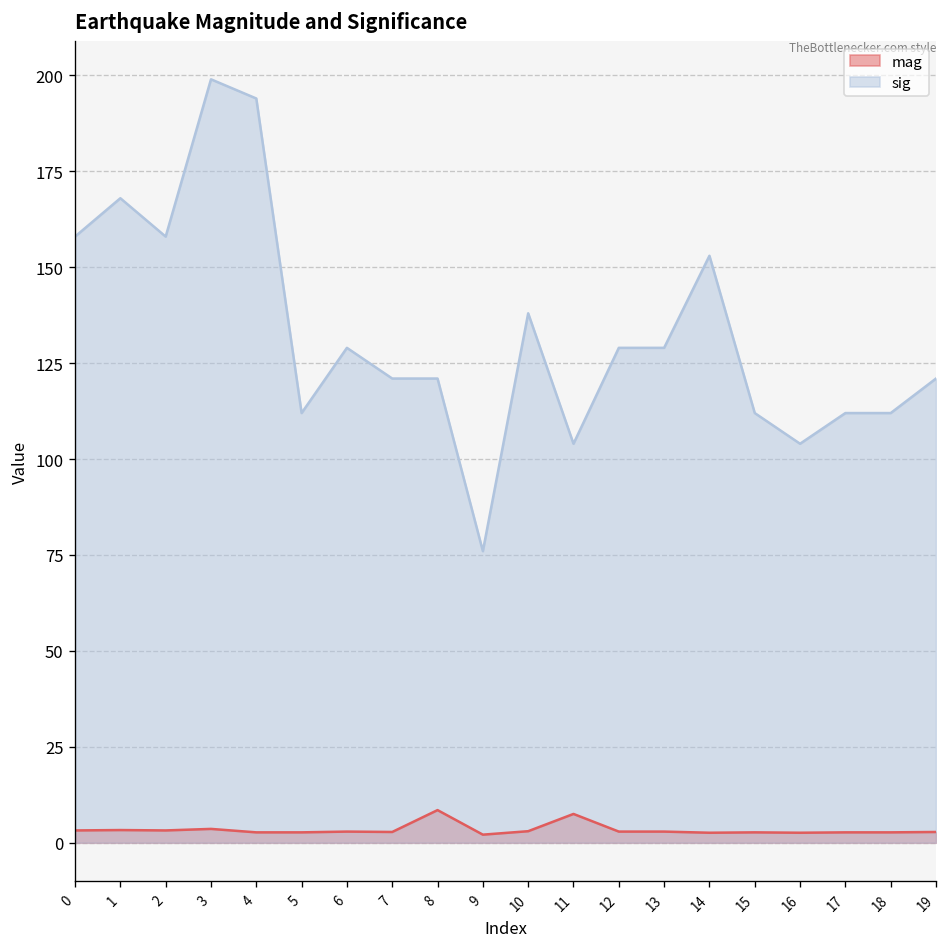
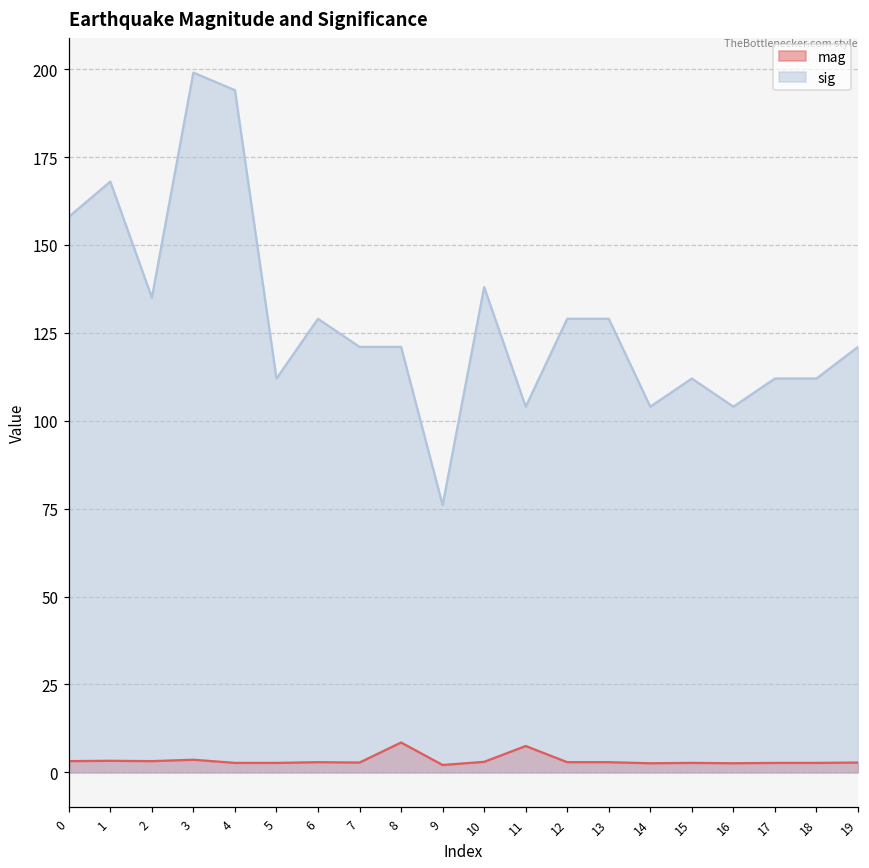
sig, 2: 158 -> 135
sig, 14: 153 -> 104
